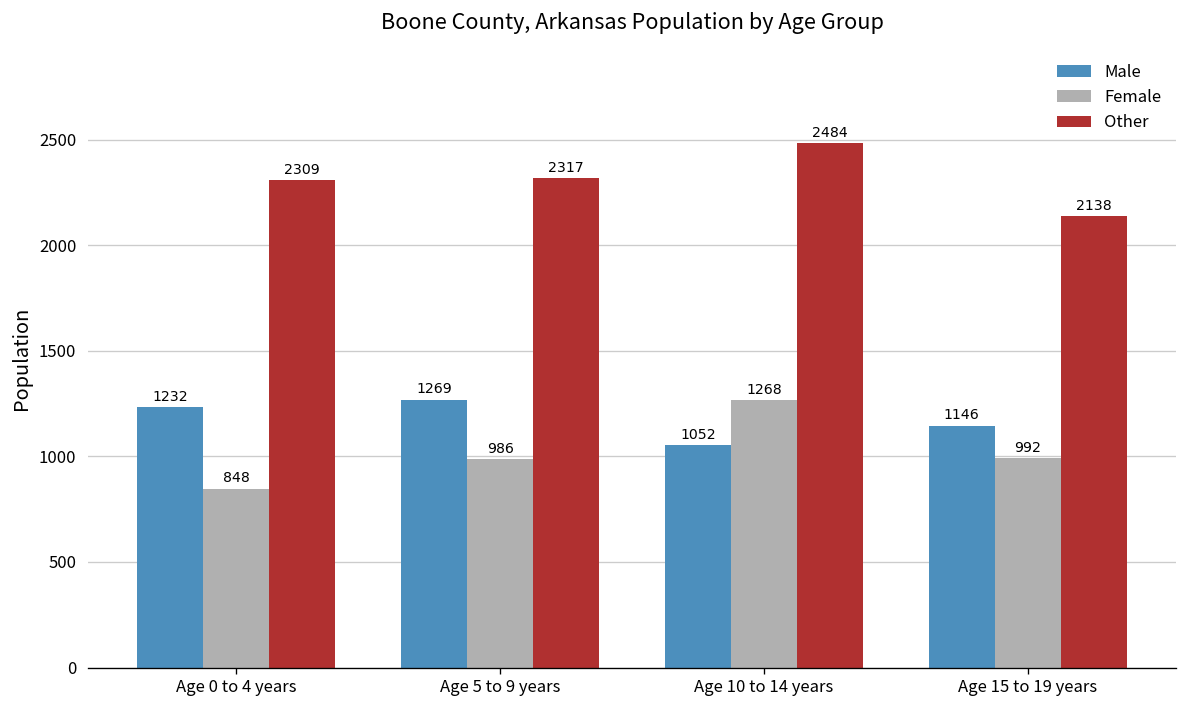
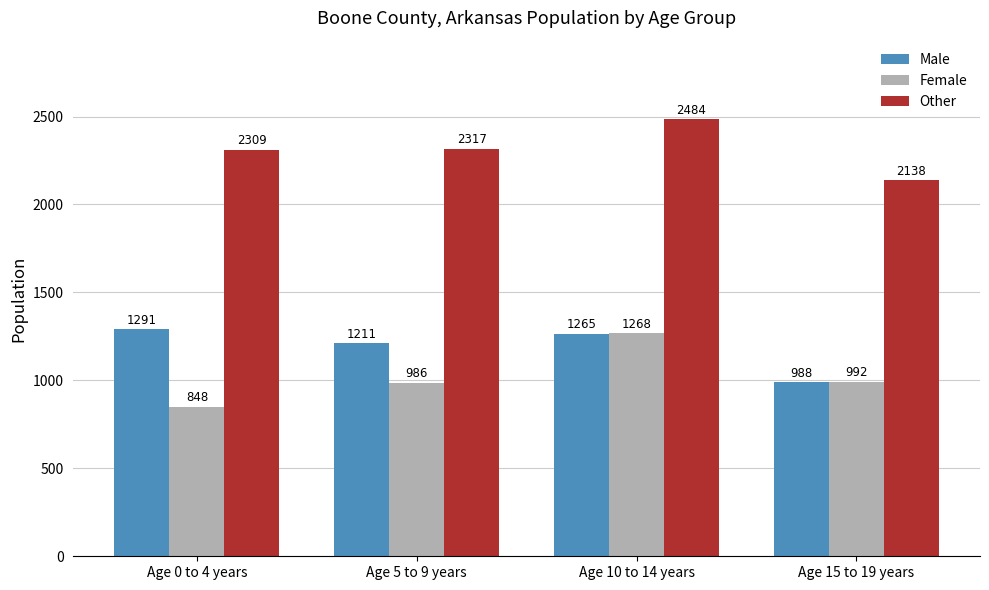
Male, Age 0 to 4 years: 1232 -> 1291
Male, Age 5 to 9 years: 1269 -> 1211
Male, Age 10 to 14 years: 1052 -> 1265
Male, Age 15 to 19 years: 1146 -> 988
